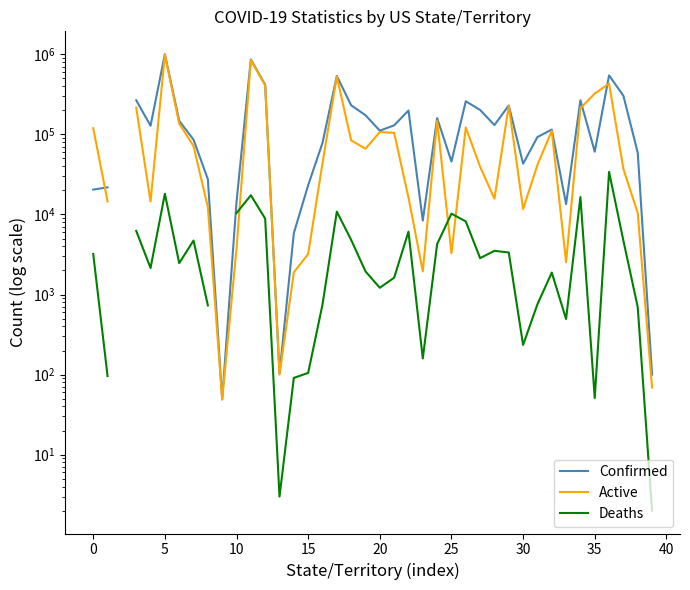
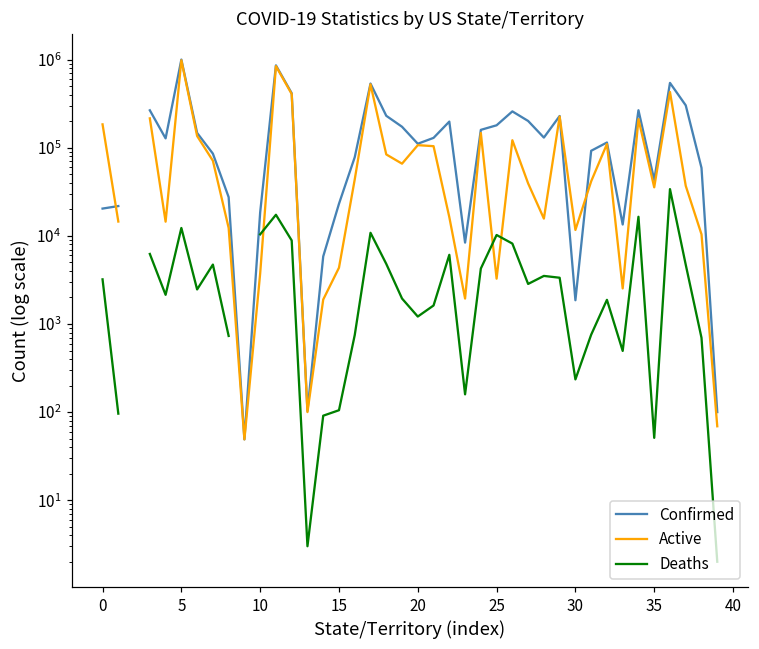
Active, 0: 120000 -> 180000
Deaths, 5: 18000 -> 12000
Confirmed, 10: 14000 -> 19000
Active, 15: 3200 -> 4000
Confirmed, 25: 50000 -> 180000
Confirmed, 30: 40000 -> 1900
Confirmed, 35: 60000 -> 40000
Active, 35: 320000 -> 40000
